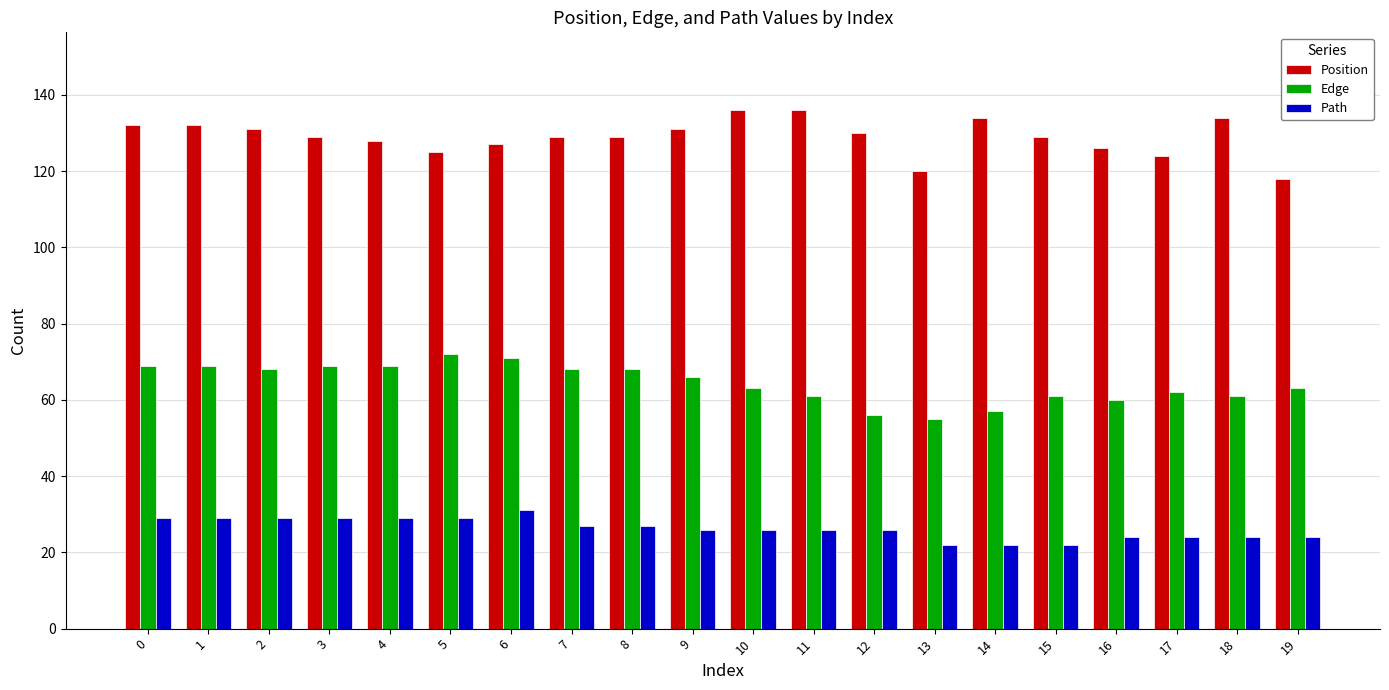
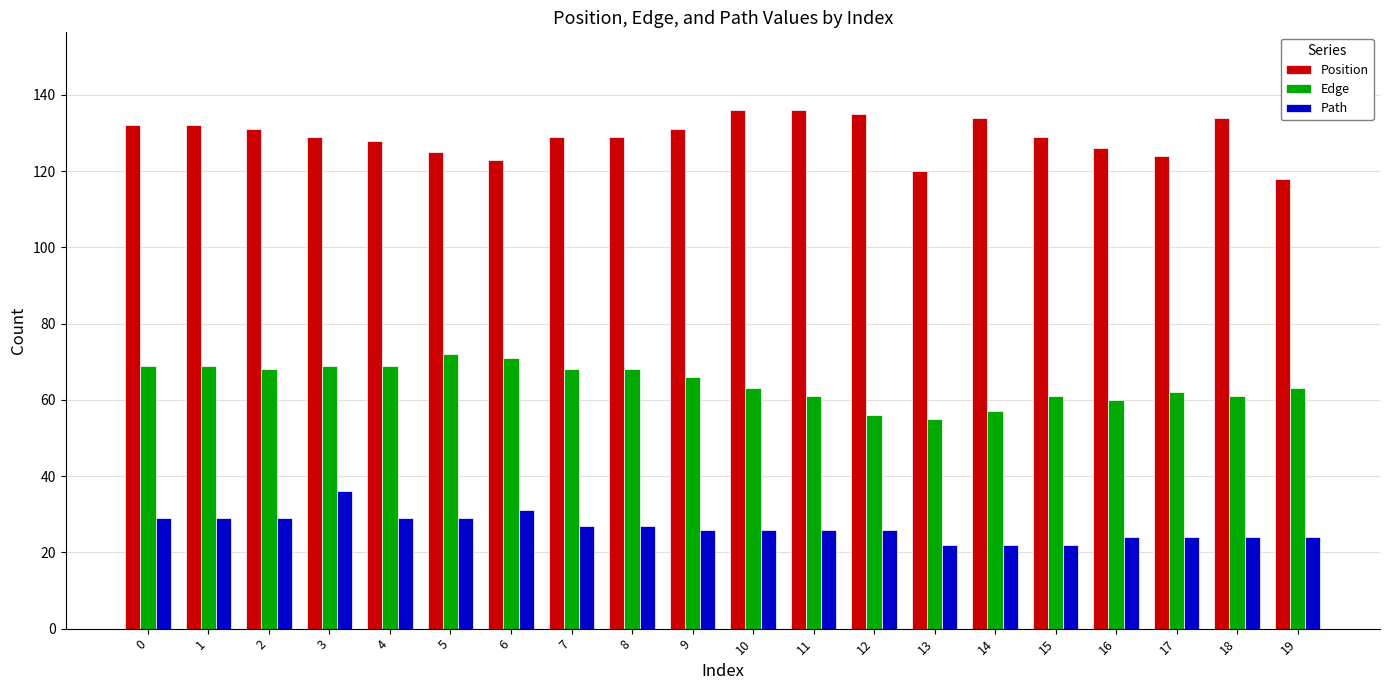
Path, 3: 29 -> 36
Position, 6: 127 -> 123
Position, 12: 130 -> 135
